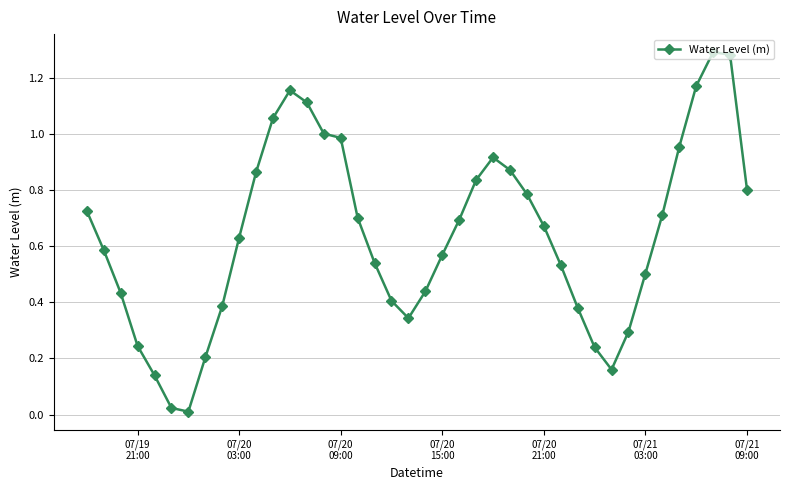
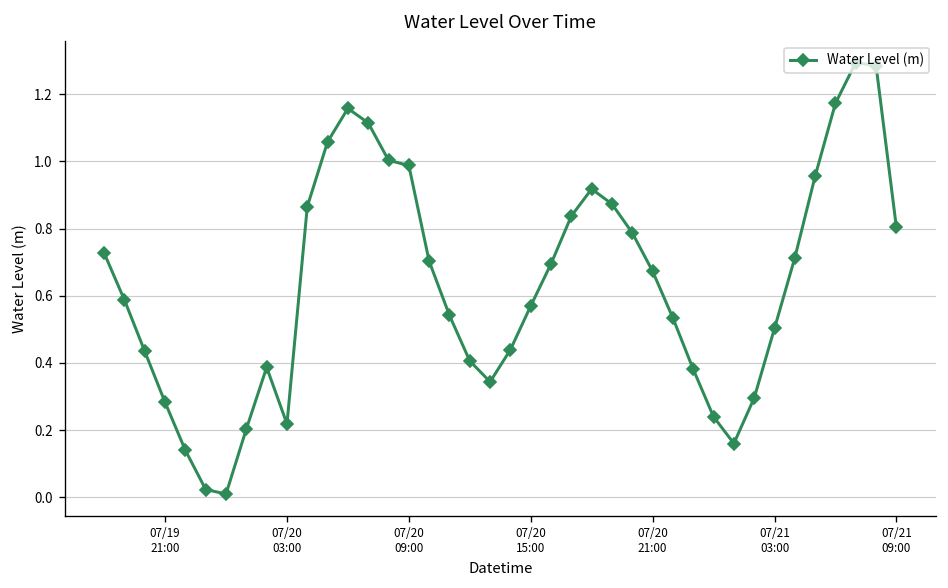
07/19 21:00: 0.24 -> 0.28
07/20 03:00: 0.63 -> 0.22
